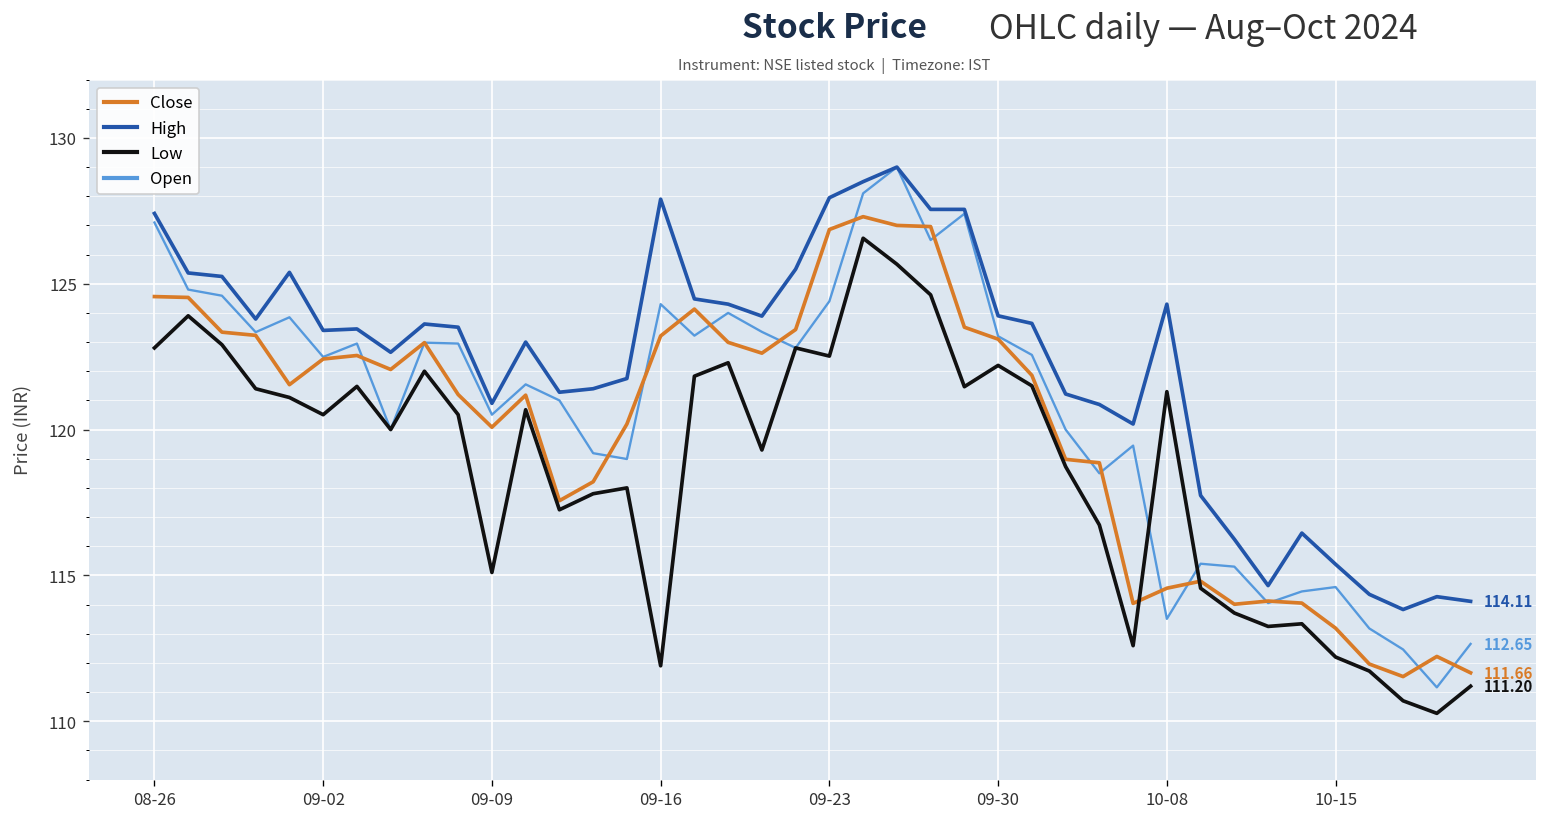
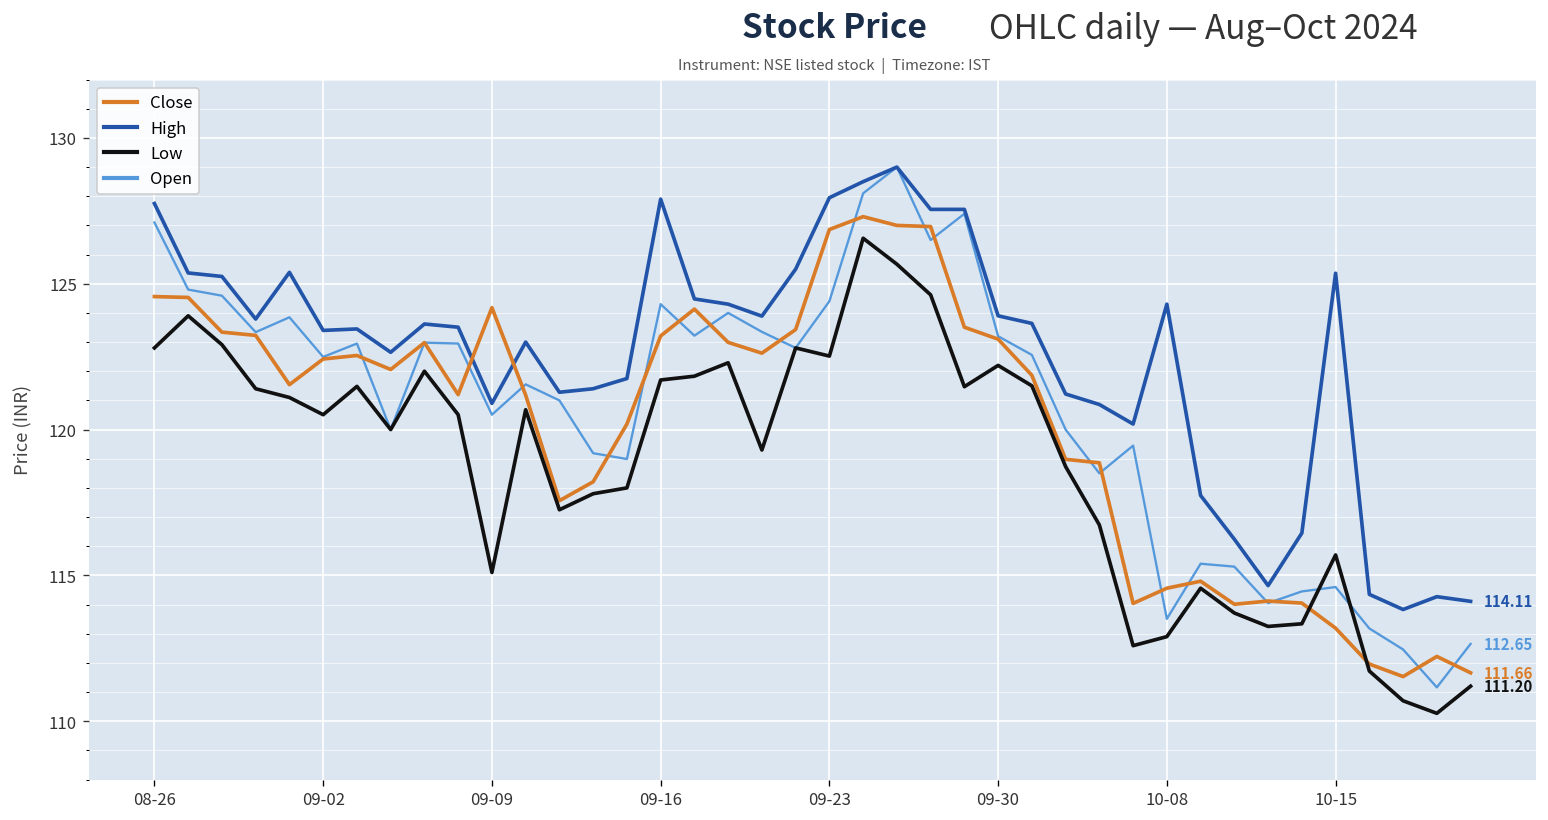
High, 08-26: 127.4 -> 127.8
Close, 09-09: 120.1 -> 124.2
Low, 09-16: 111.9 -> 121.7
Low, 10-08: 121.3 -> 112.9
High, 10-15: 115.4 -> 125.4
Low, 10-15: 112.2 -> 115.7
